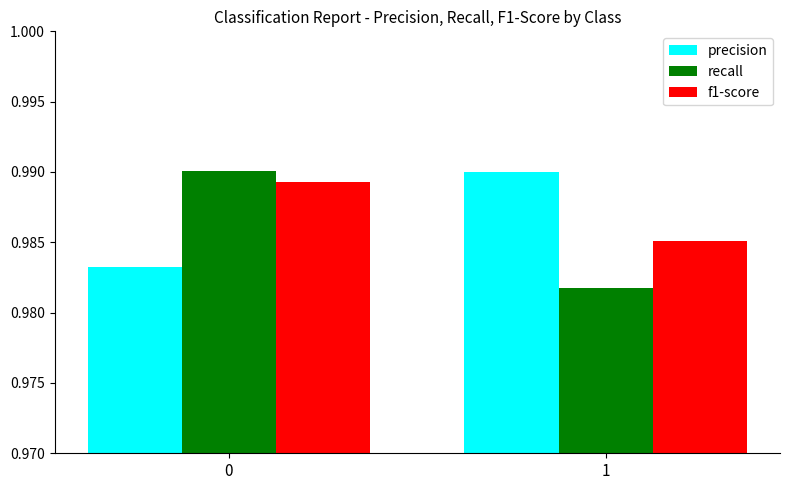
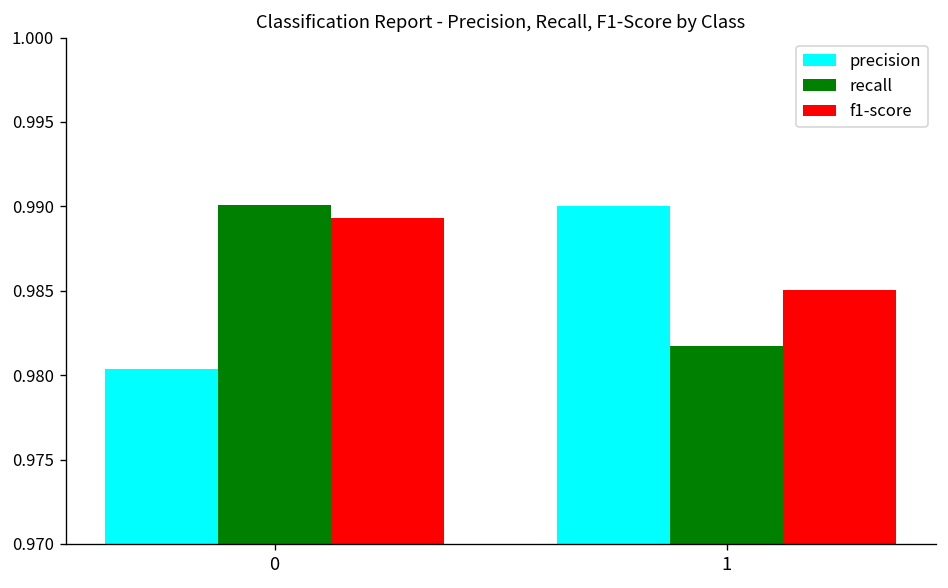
precision, 0: 0.9833 -> 0.9804
